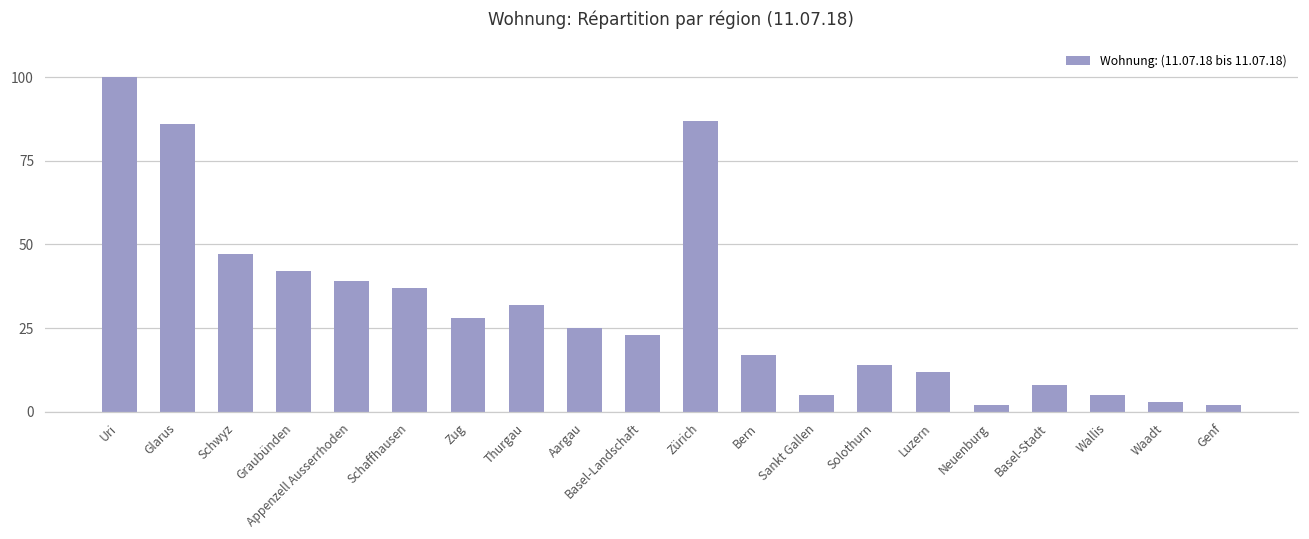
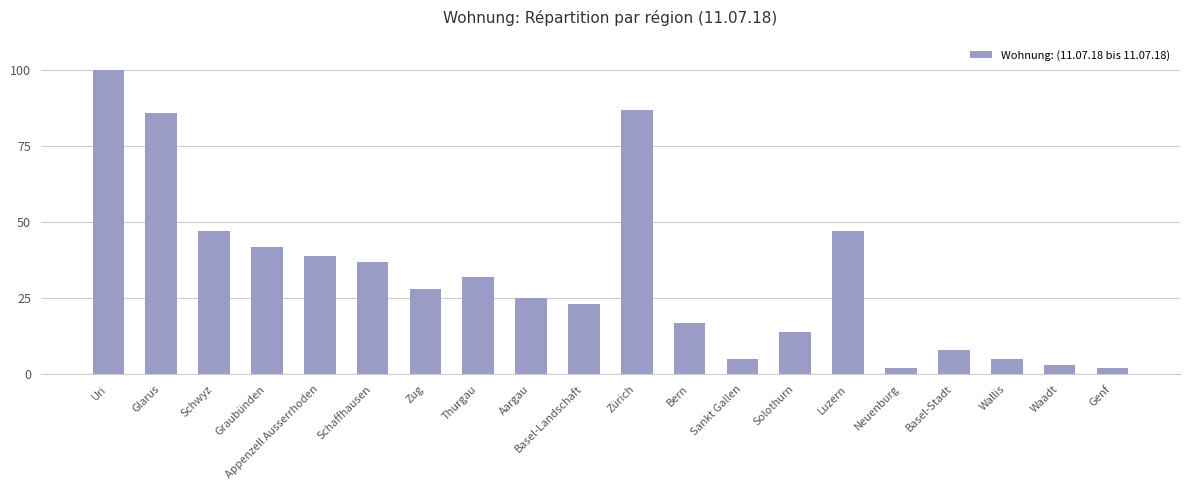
Luzern: 12 -> 47
